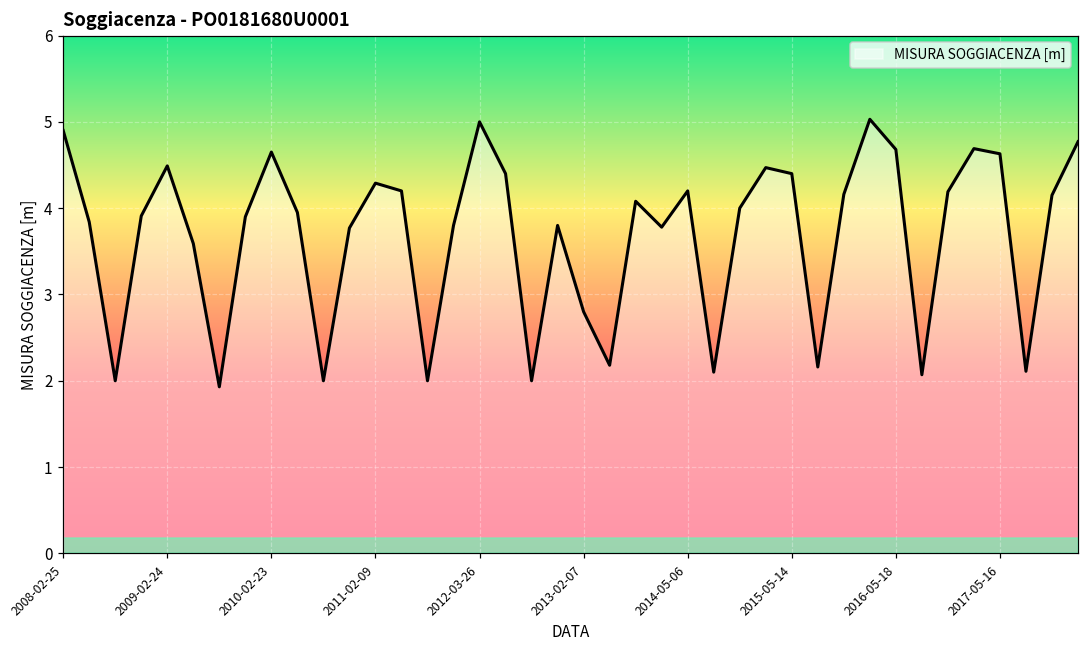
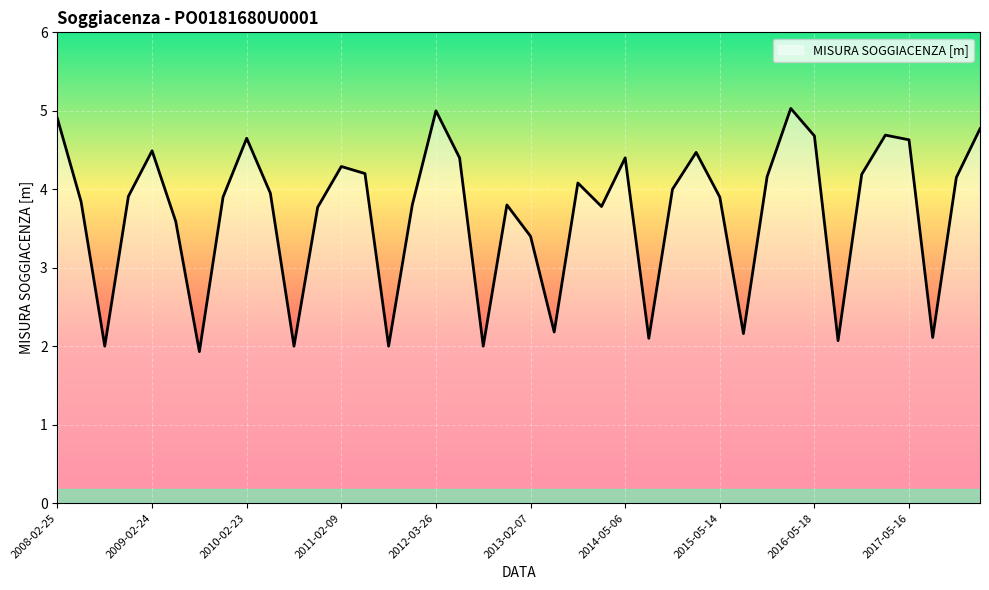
2013-02-07: 2.8 -> 3.4
2014-05-06: 4.2 -> 4.4
2015-05-14: 4.4 -> 3.9
